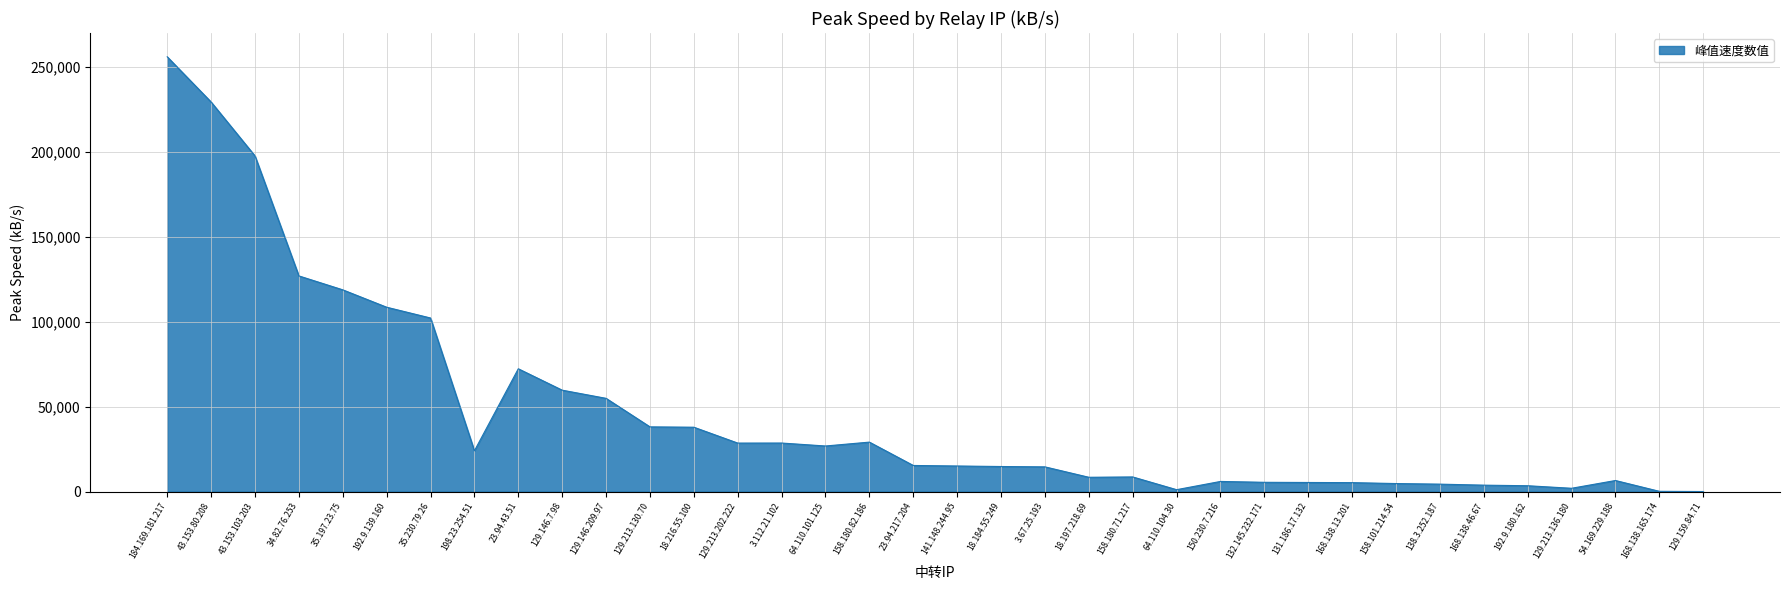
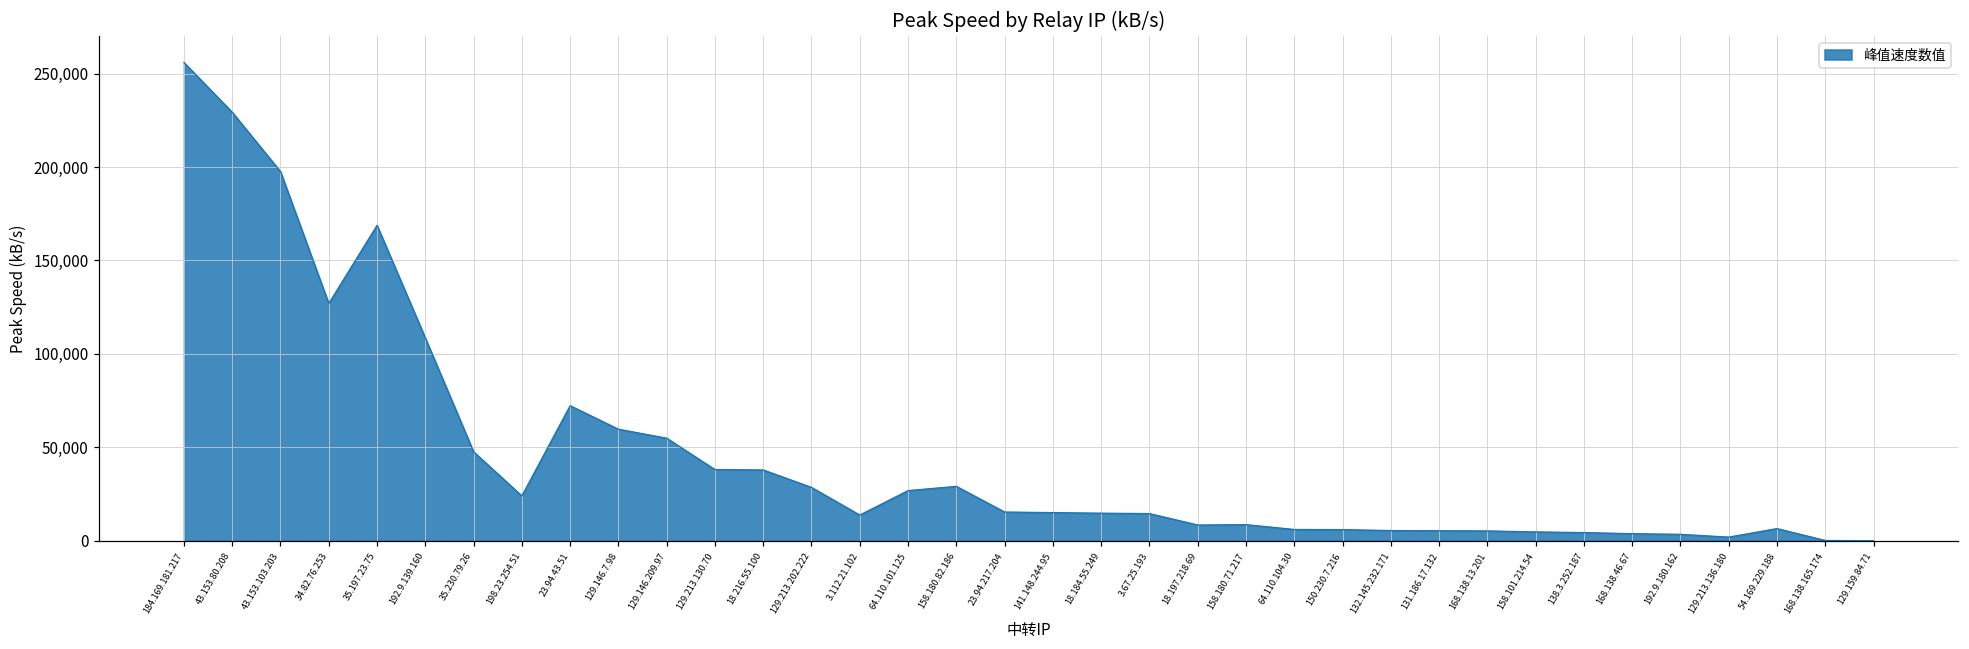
35.197.23.75: 119,000 -> 169,000
35.230.79.26: 102,000 -> 48,000
3.112.21.102: 29,000 -> 14,000
64.110.104.30: 1,000 -> 6,000
